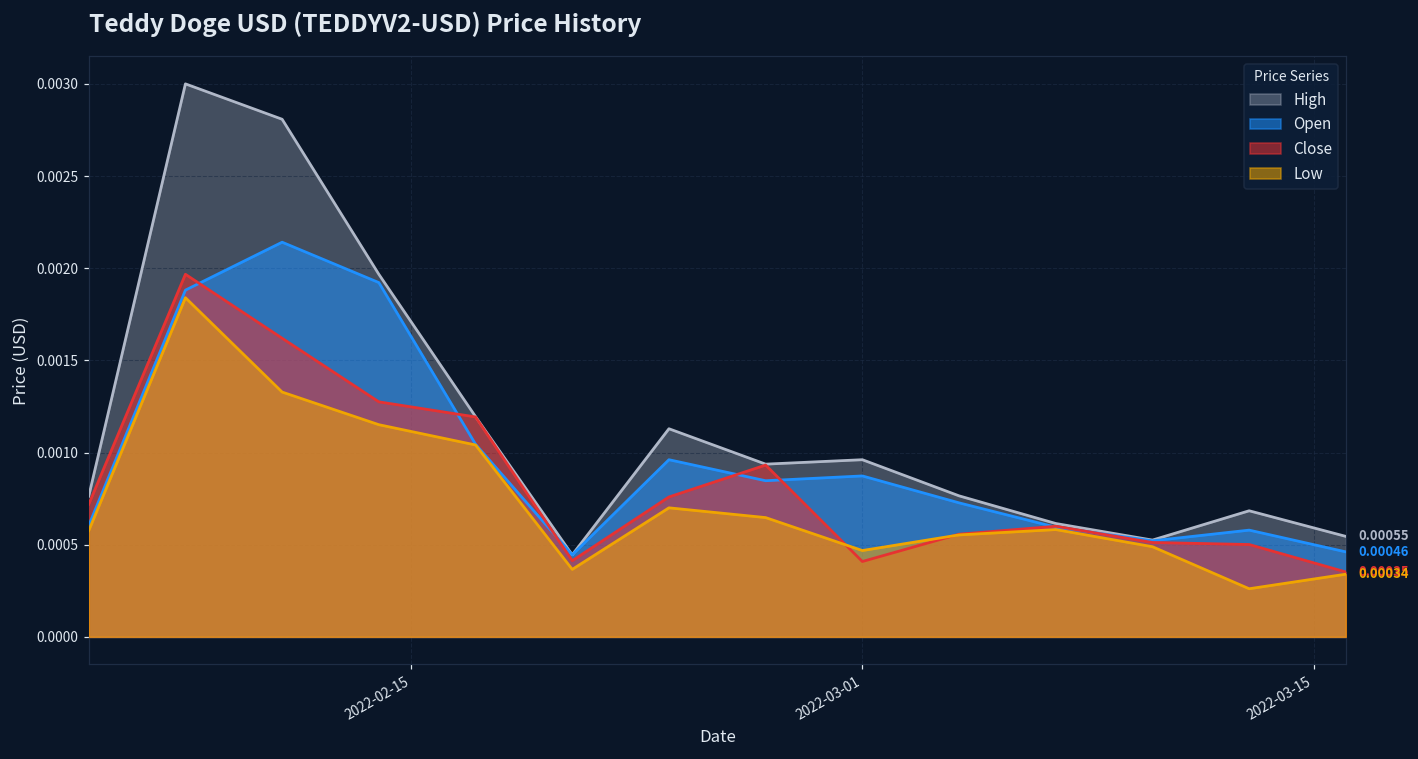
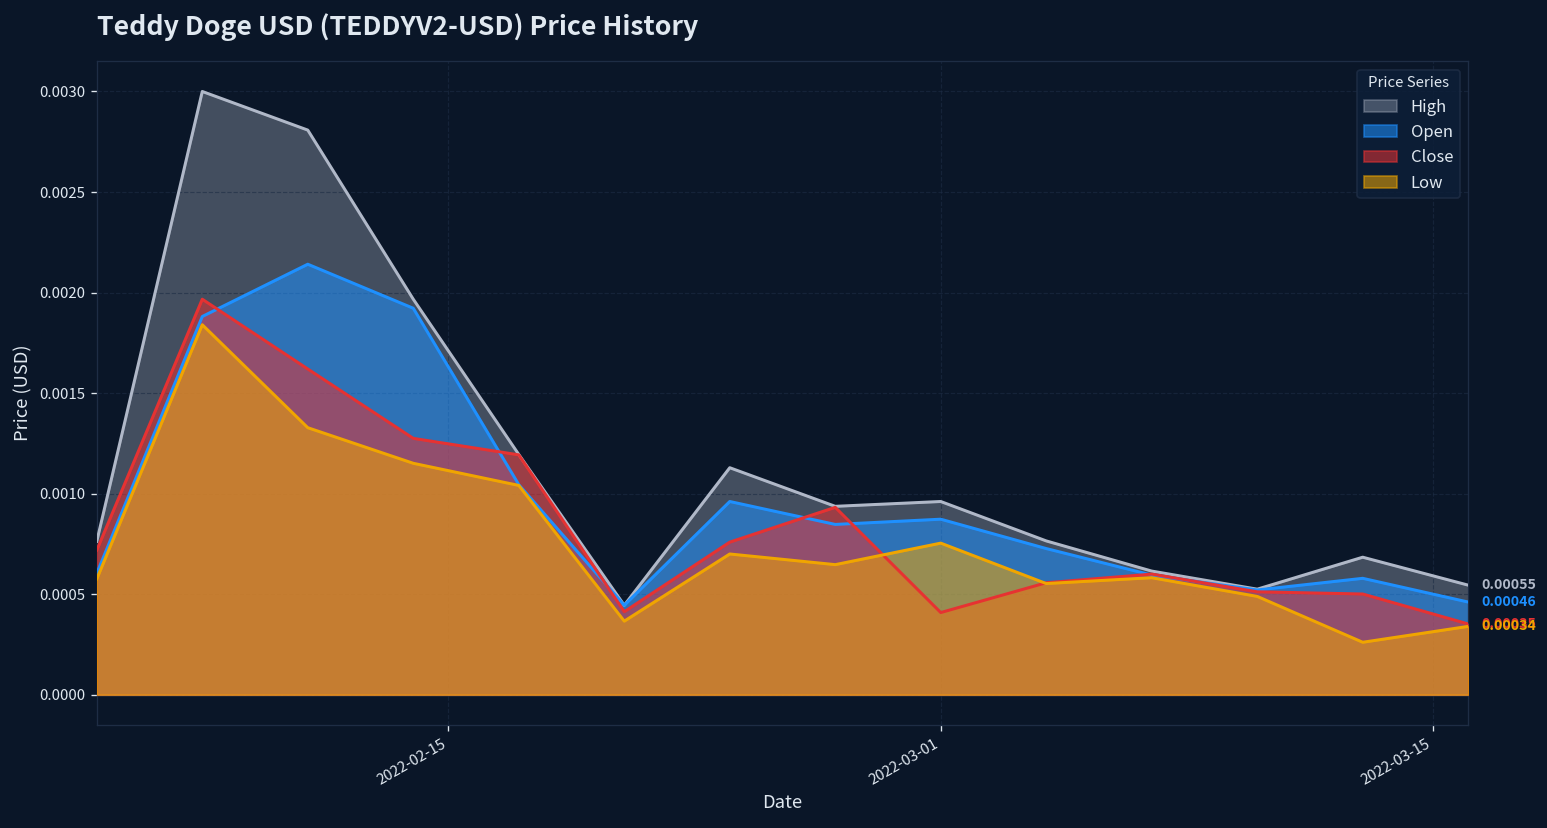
Low, 2022-03-01: 0.00047 -> 0.00075
